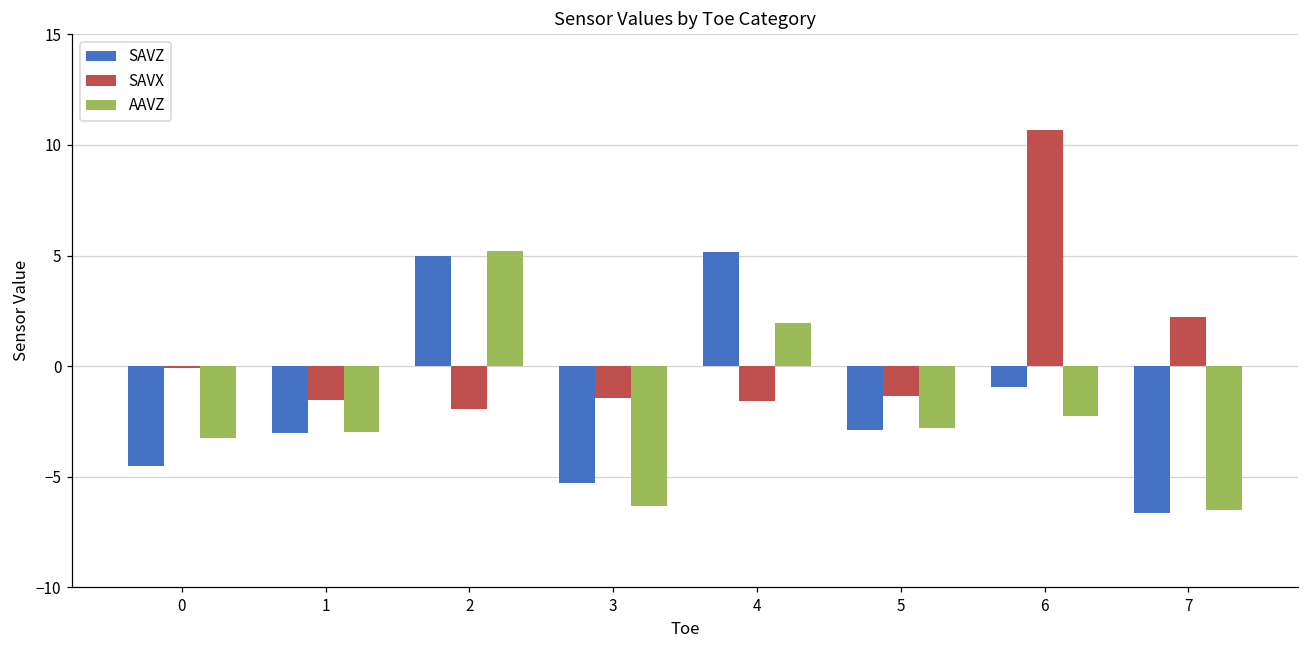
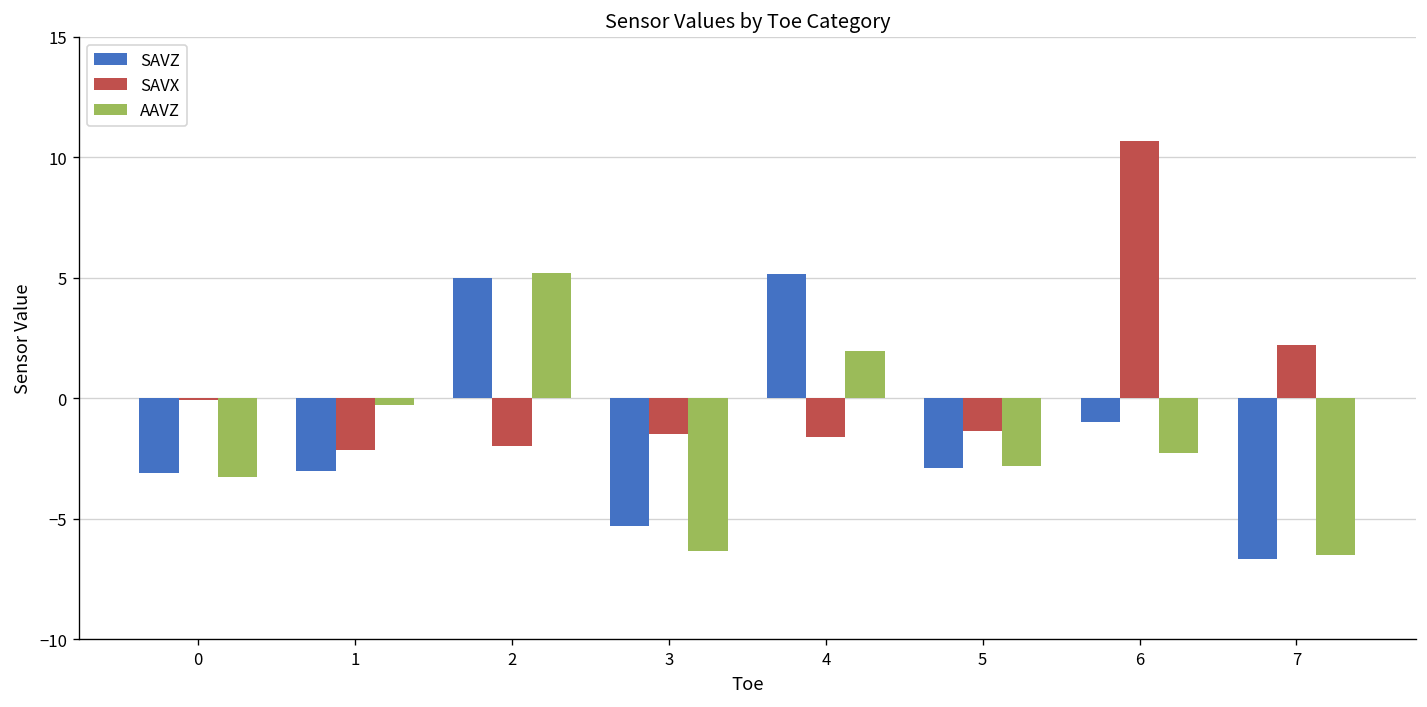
SAVZ, 0: -4.5 -> -3.1
SAVX, 1: -1.5 -> -2.1
AAVZ, 1: -3.0 -> -0.3
